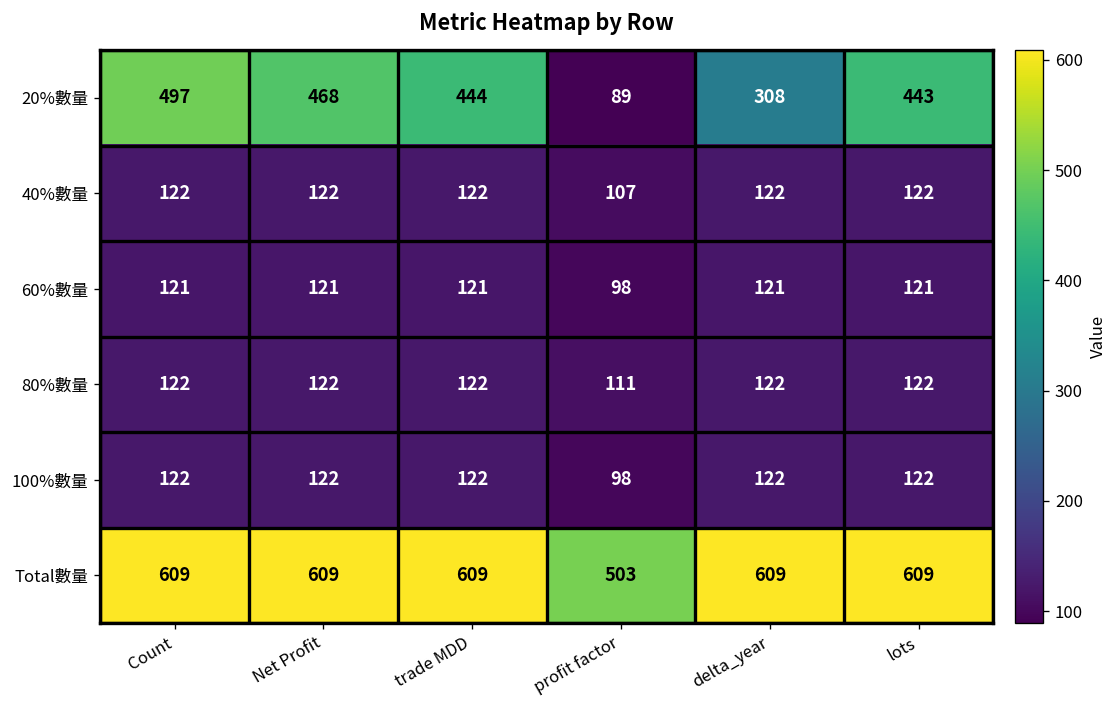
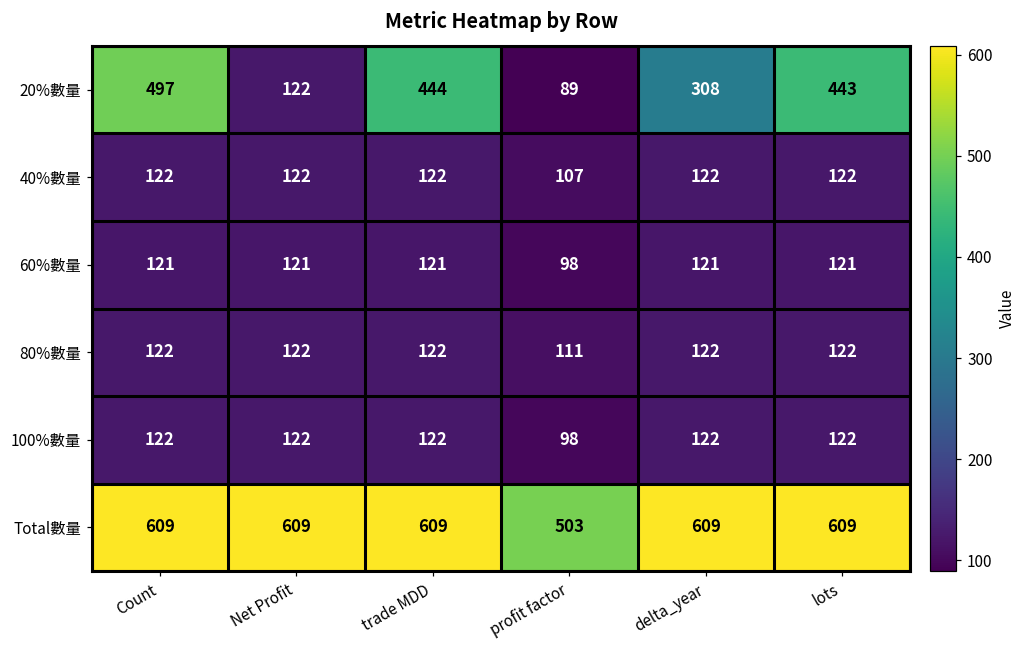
20%數量, Net Profit: 468 -> 122
